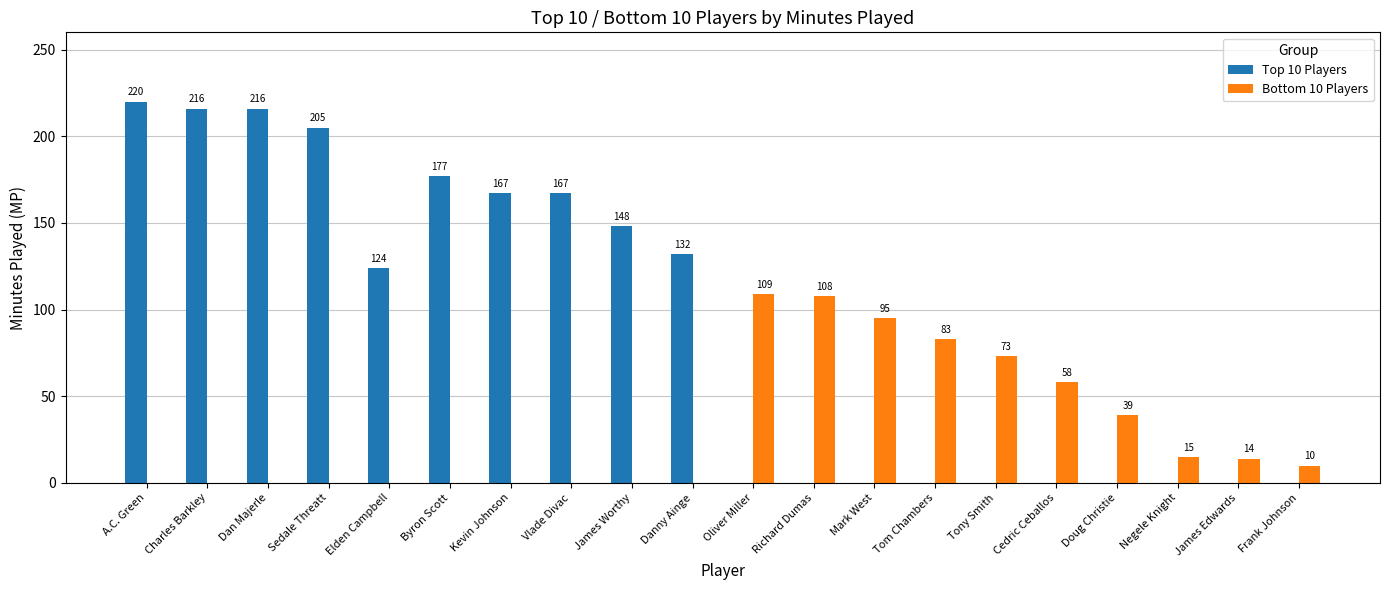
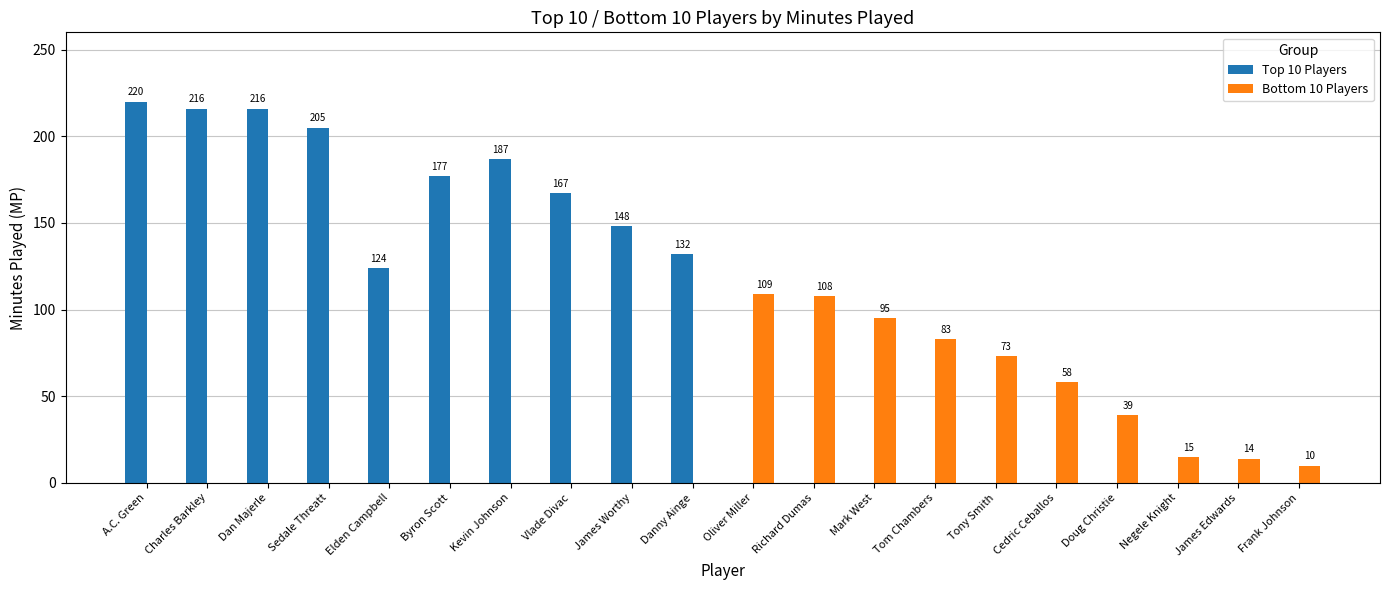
Top 10 Players, Kevin Johnson: 167 -> 187
